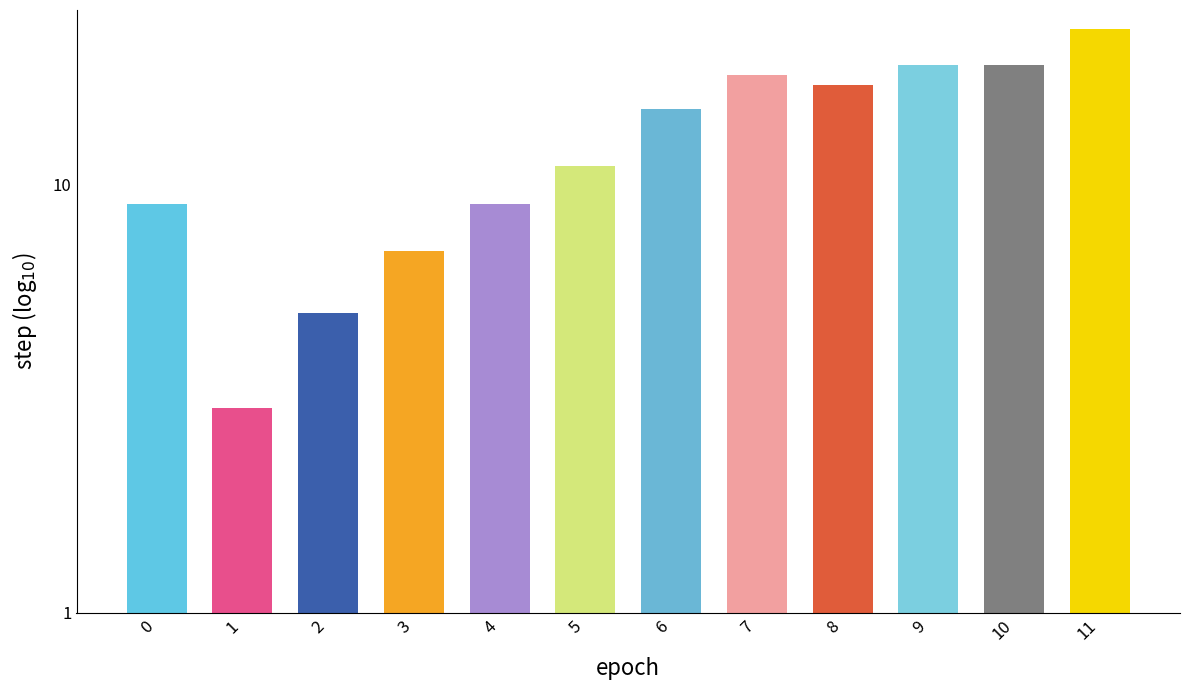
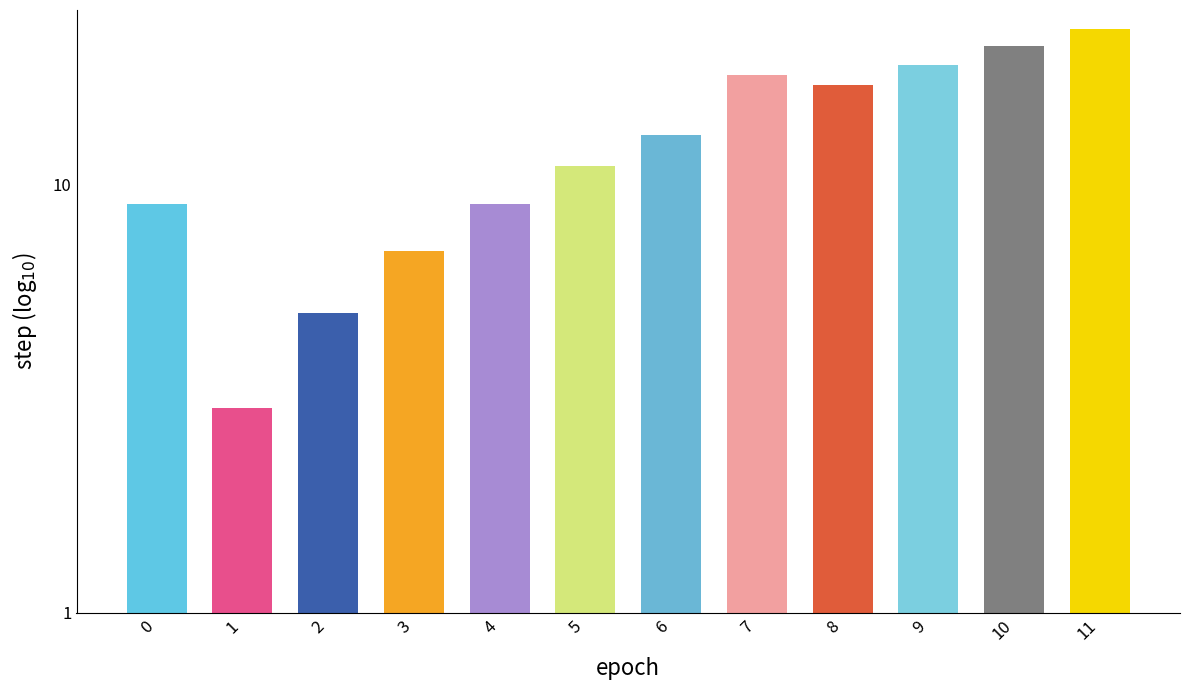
6: 15 -> 13
10: 19 -> 21
